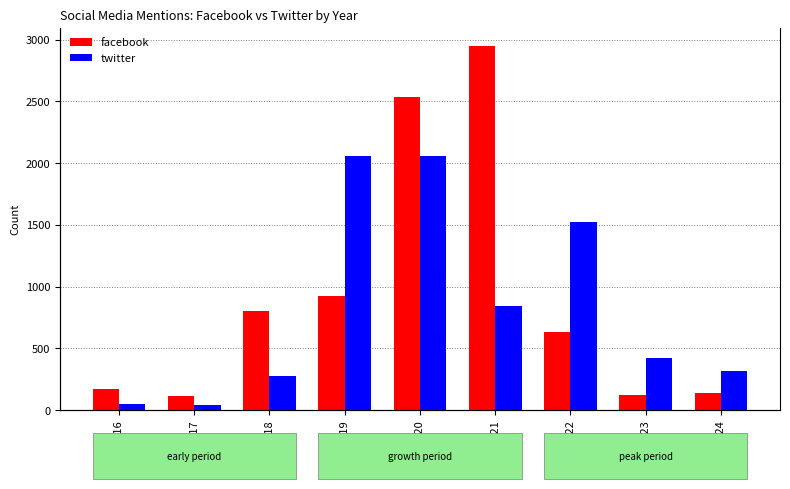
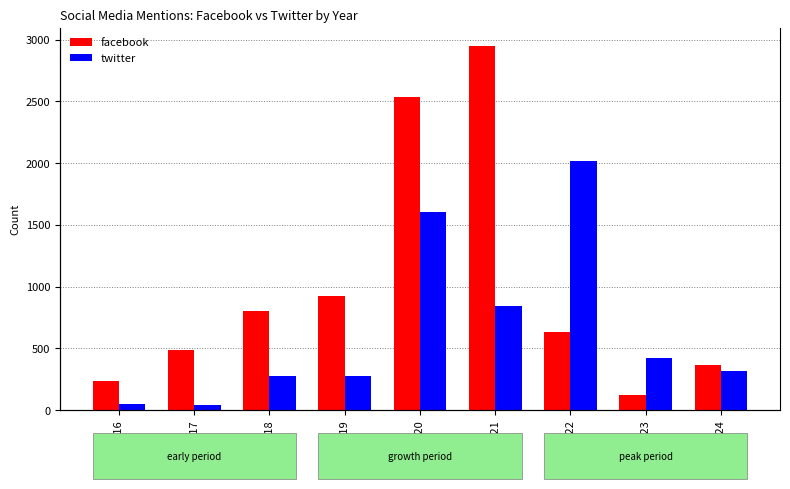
facebook, 2016: 170 -> 240
facebook, 2017: 120 -> 490
twitter, 2019: 2060 -> 280
twitter, 2020: 2060 -> 1600
twitter, 2022: 1520 -> 2020
facebook, 2024: 140 -> 370
